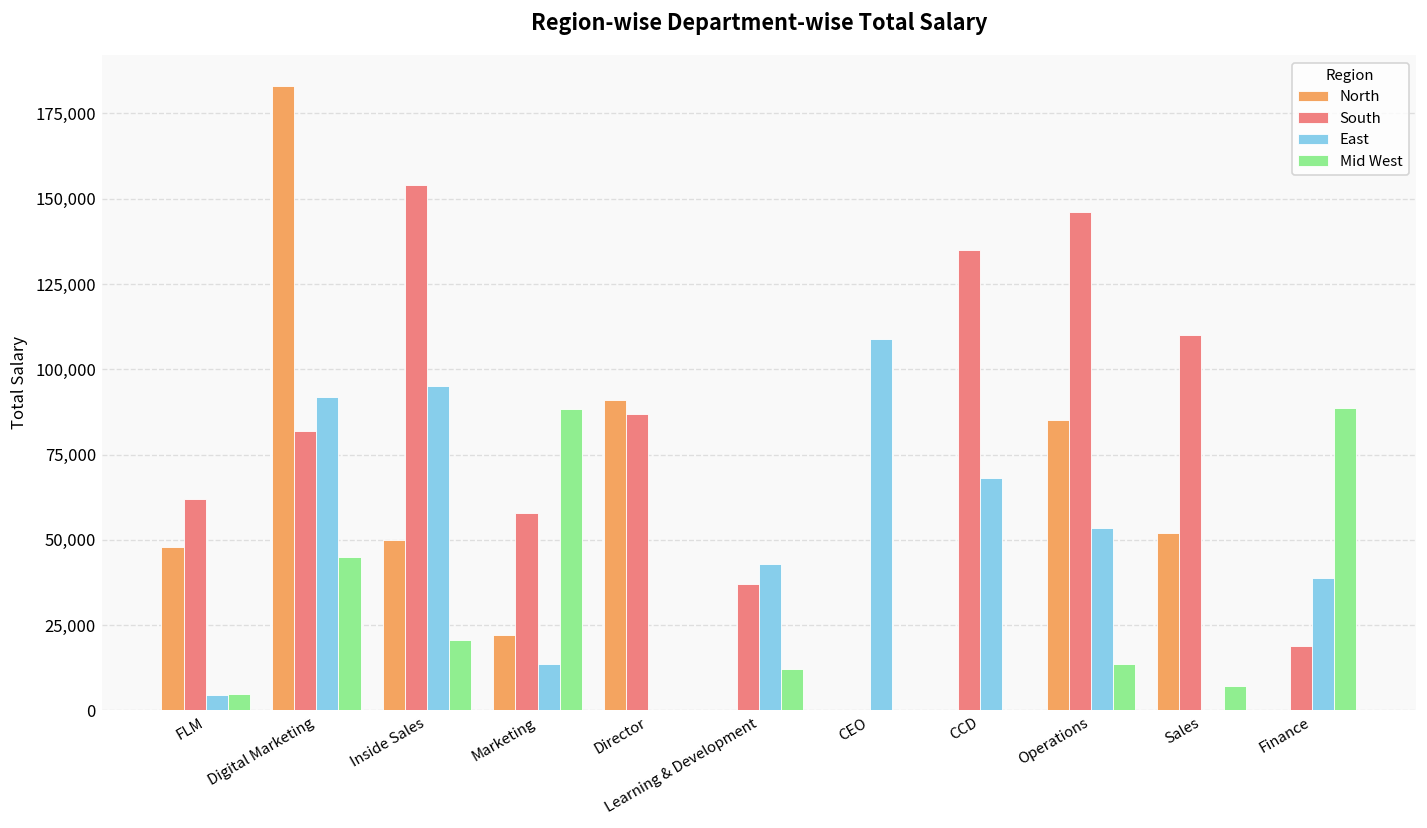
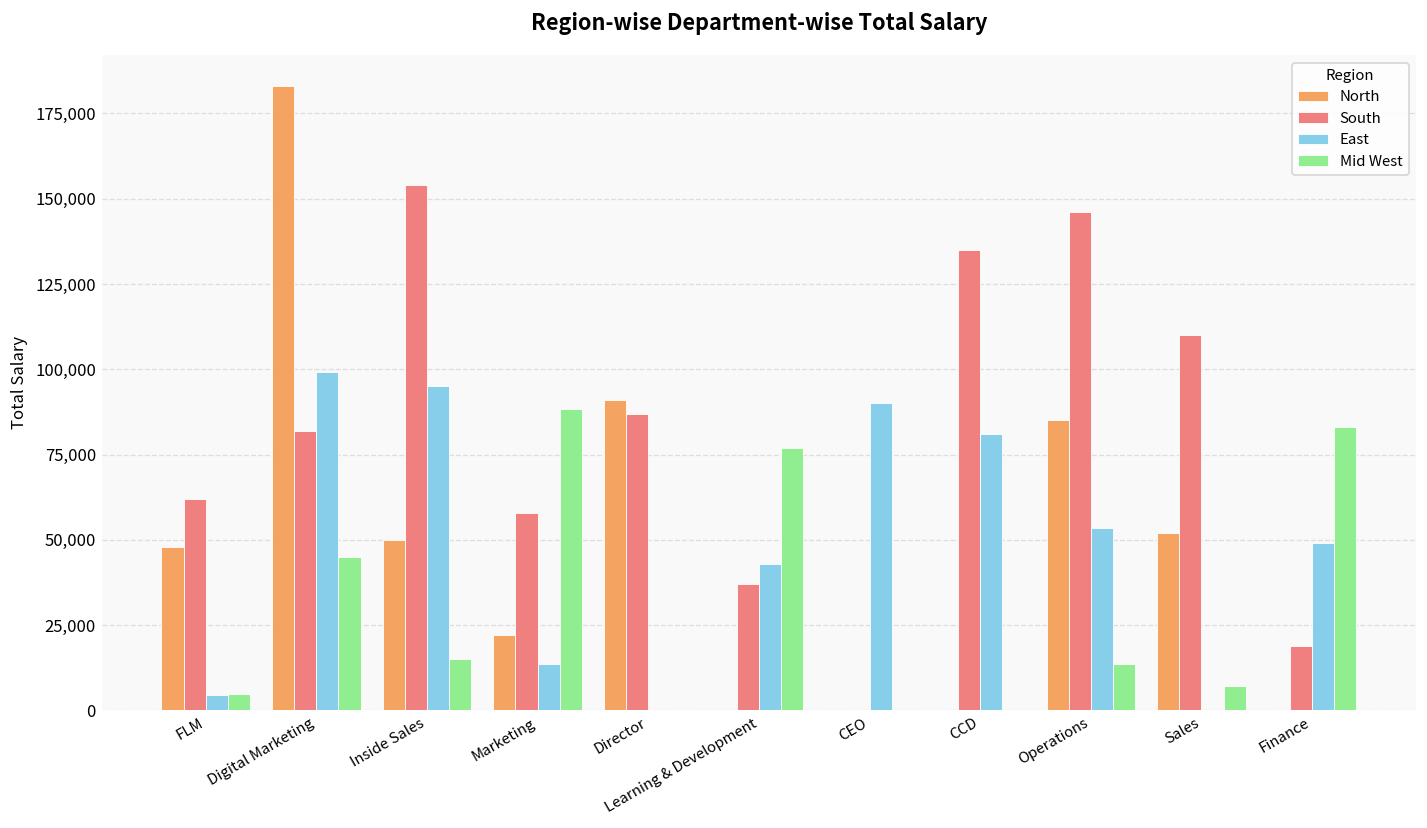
East, Digital Marketing: 92,000 -> 99,000
Mid West, Inside Sales: 21,000 -> 15,000
Mid West, Learning & Development: 12,000 -> 77,000
East, CEO: 109,000 -> 90,000
East, CCD: 68,000 -> 81,000
East, Finance: 39,000 -> 49,000
Mid West, Finance: 89,000 -> 83,000
